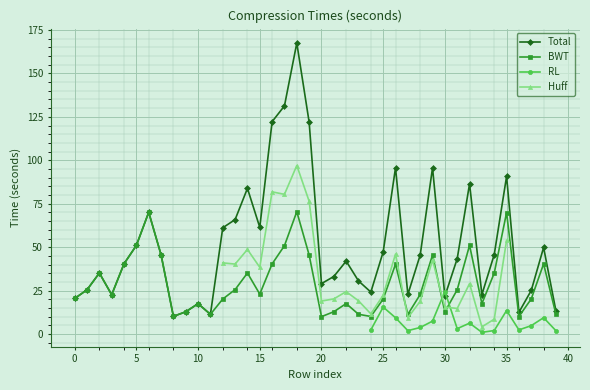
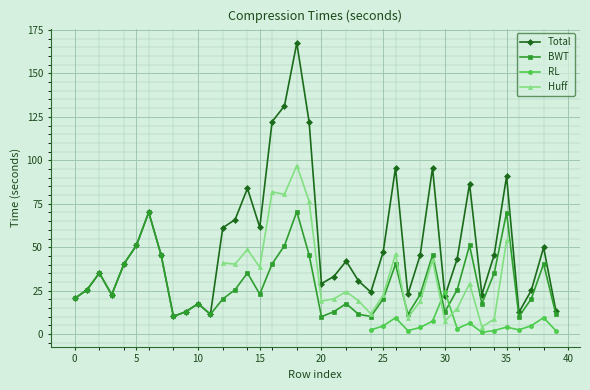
RL, 25: 16 -> 5
Huff, 30: 16 -> 7
RL, 35: 14 -> 4
